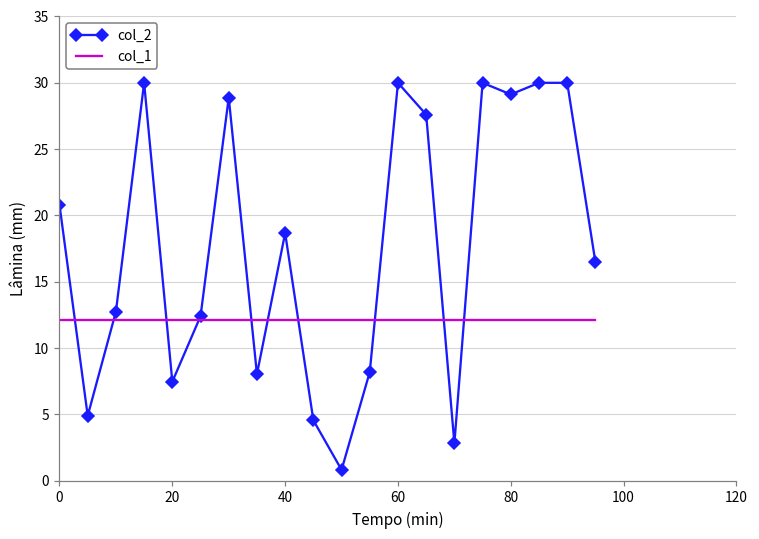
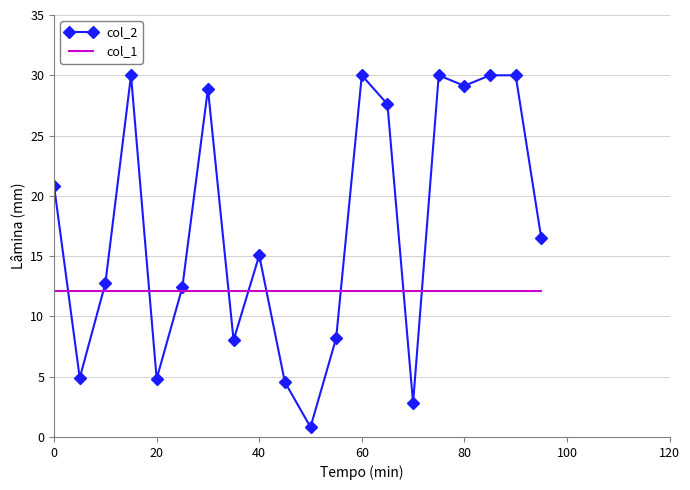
col_2, 20: 7.5 -> 4.8
col_2, 40: 18.7 -> 15.1
